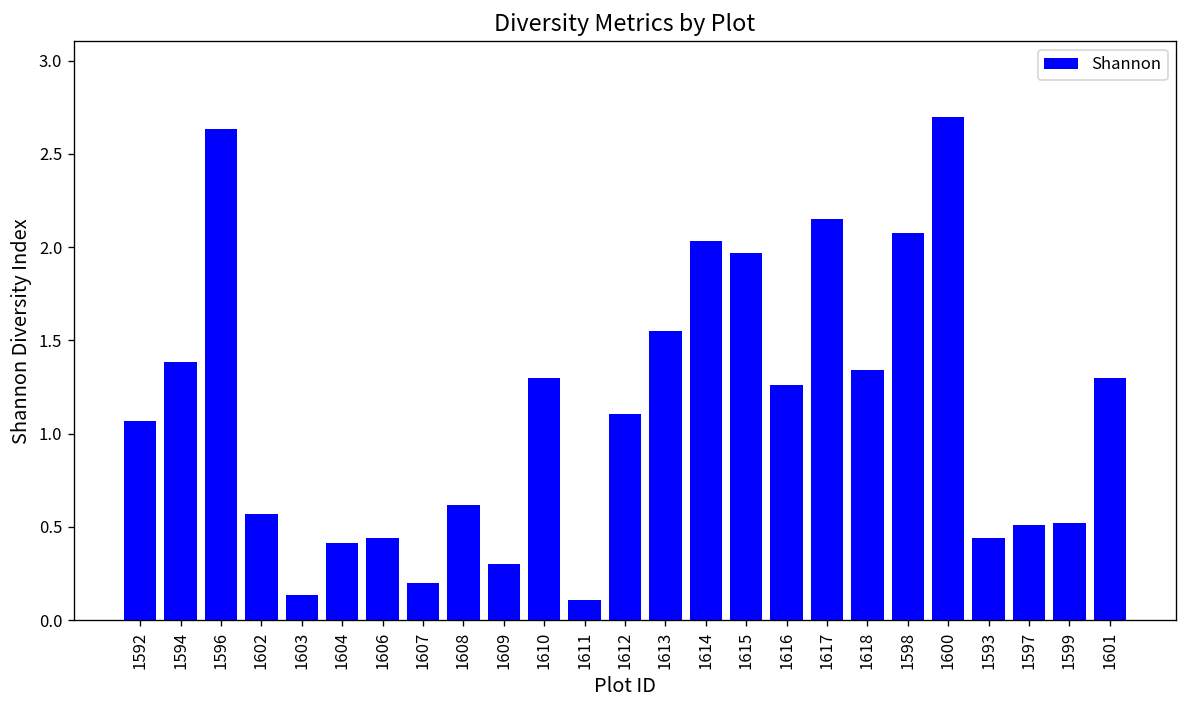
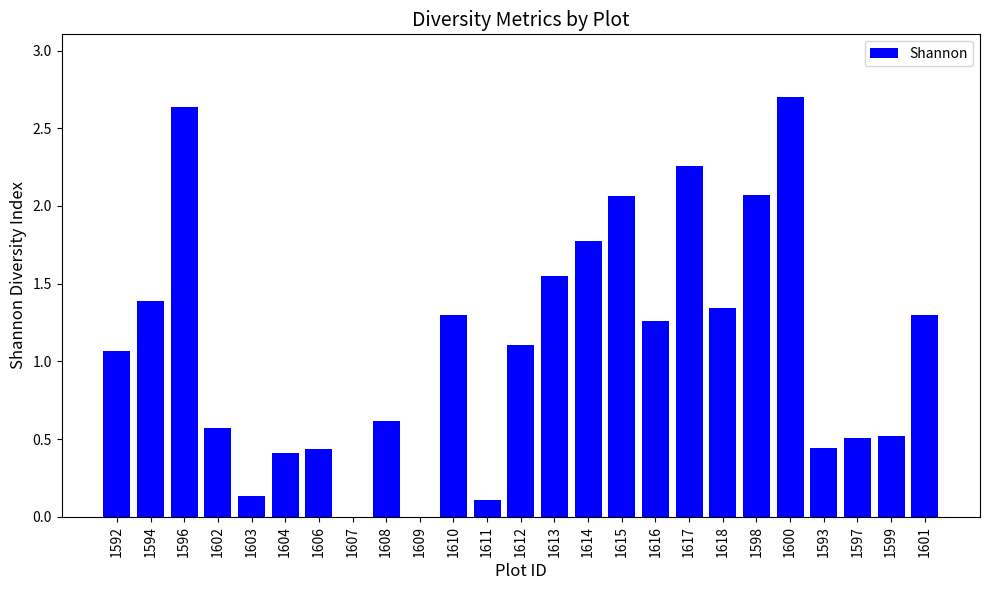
1607: 0.2 -> 0.0
1609: 0.3 -> 0.0
1614: 2.03 -> 1.77
1615: 1.97 -> 2.06
1617: 2.15 -> 2.26
